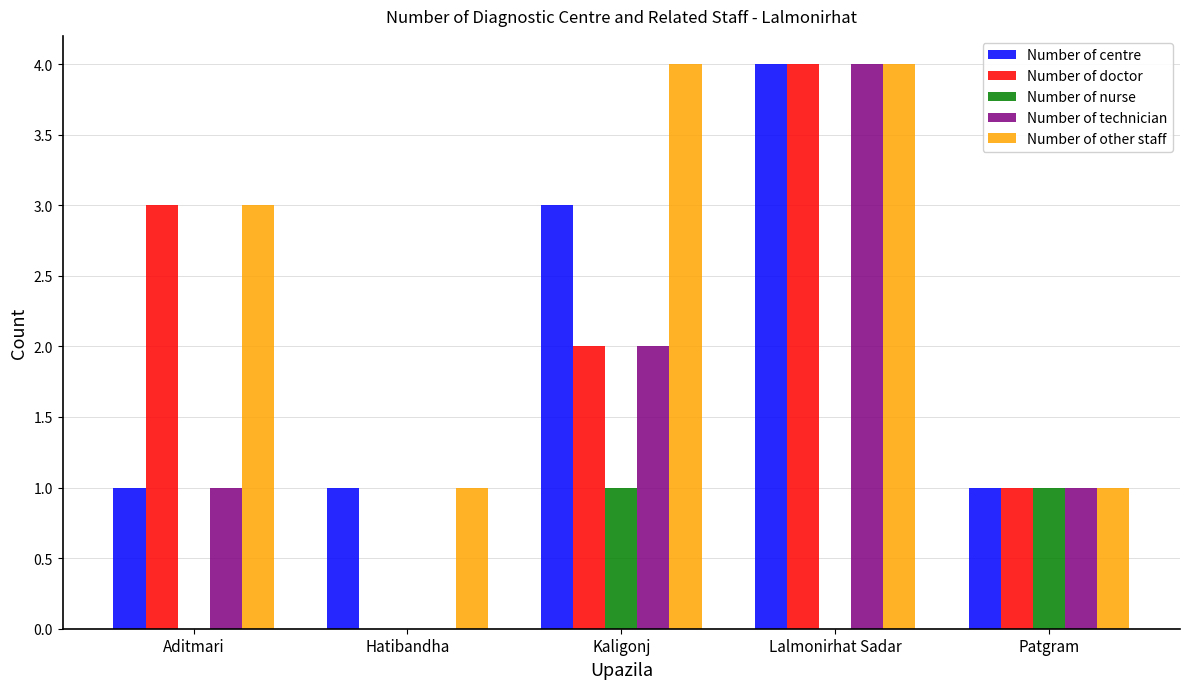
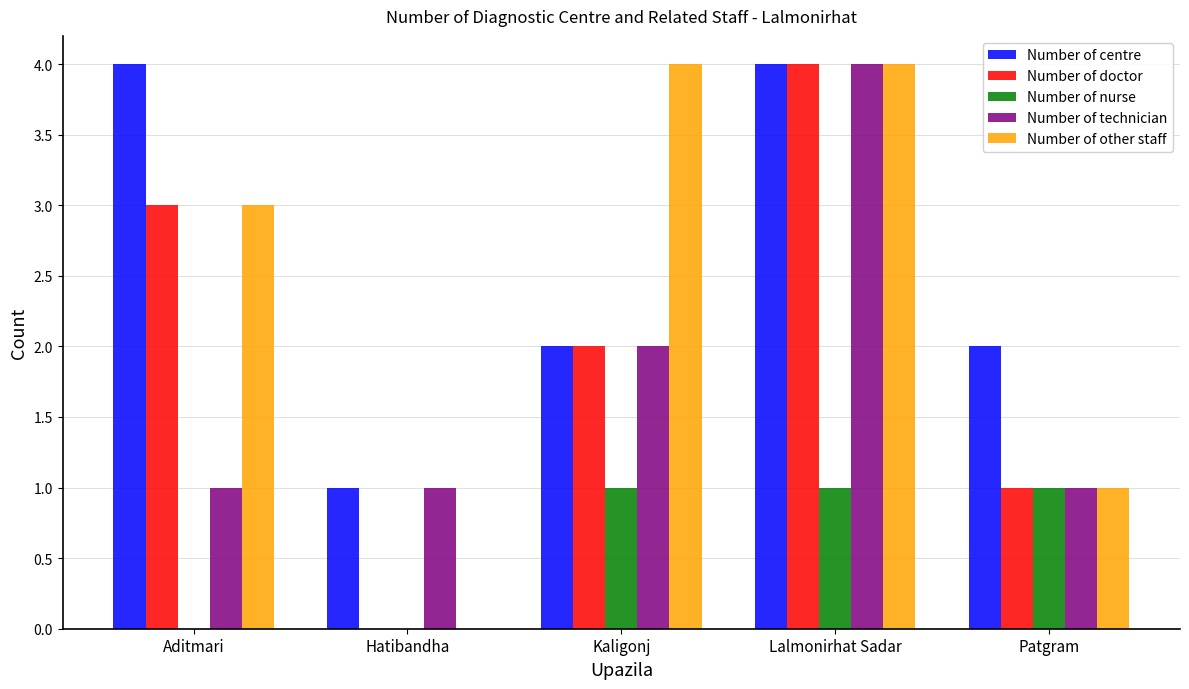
Number of centre, Aditmari: 1 -> 4
Number of technician, Hatibandha: 0 -> 1
Number of other staff, Hatibandha: 1 -> 0
Number of centre, Kaligonj: 3 -> 2
Number of nurse, Lalmonirhat Sadar: 0 -> 1
Number of centre, Patgram: 1 -> 2
